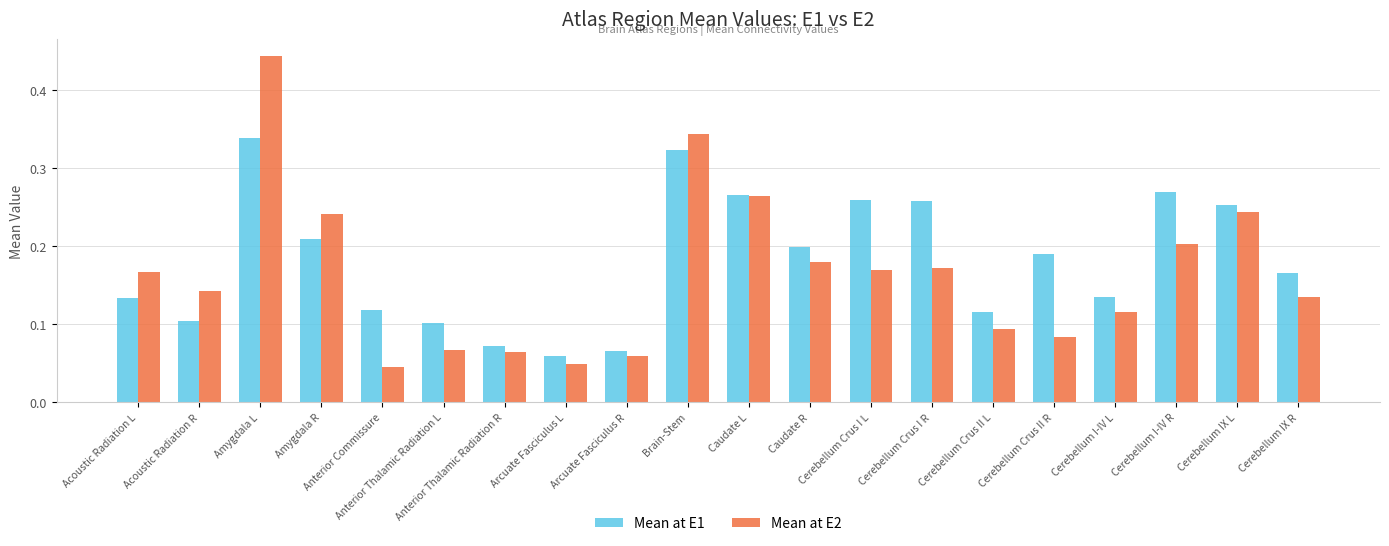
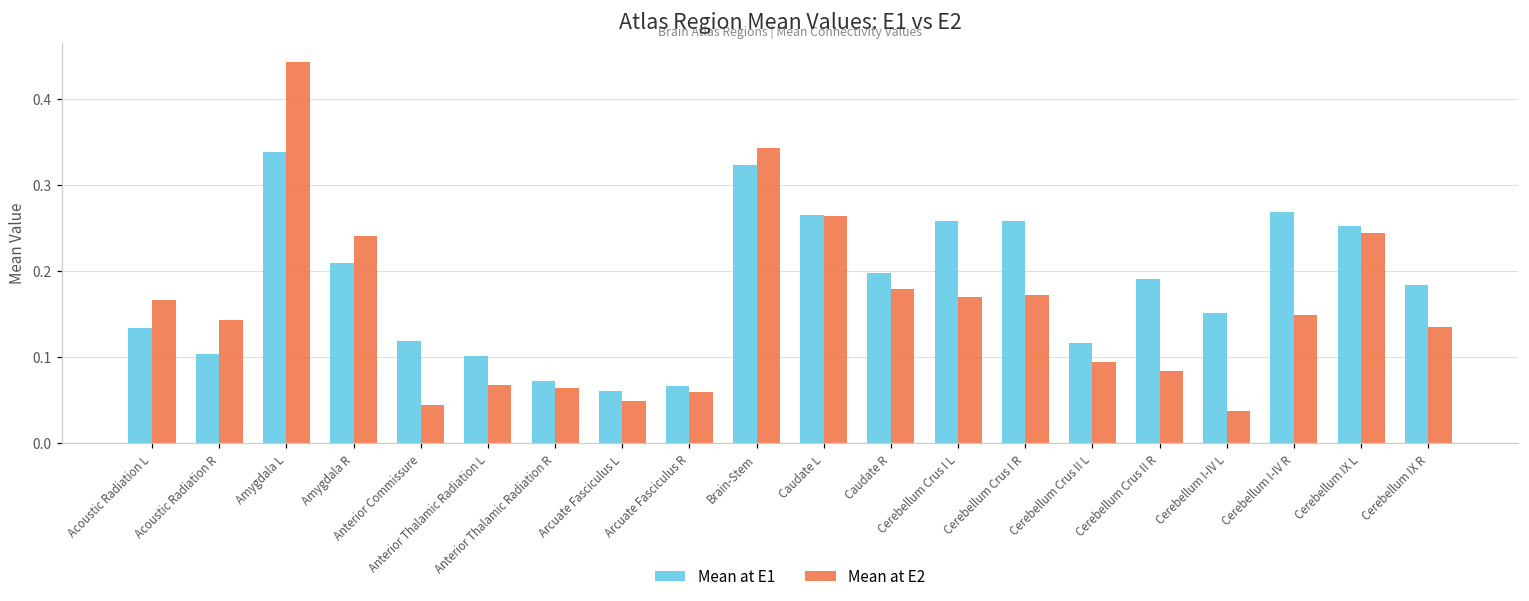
Mean at E1, Cerebellum I-IV L: 0.14 -> 0.15
Mean at E2, Cerebellum I-IV L: 0.12 -> 0.04
Mean at E2, Cerebellum I-IV R: 0.20 -> 0.15
Mean at E1, Cerebellum IX R: 0.17 -> 0.18
